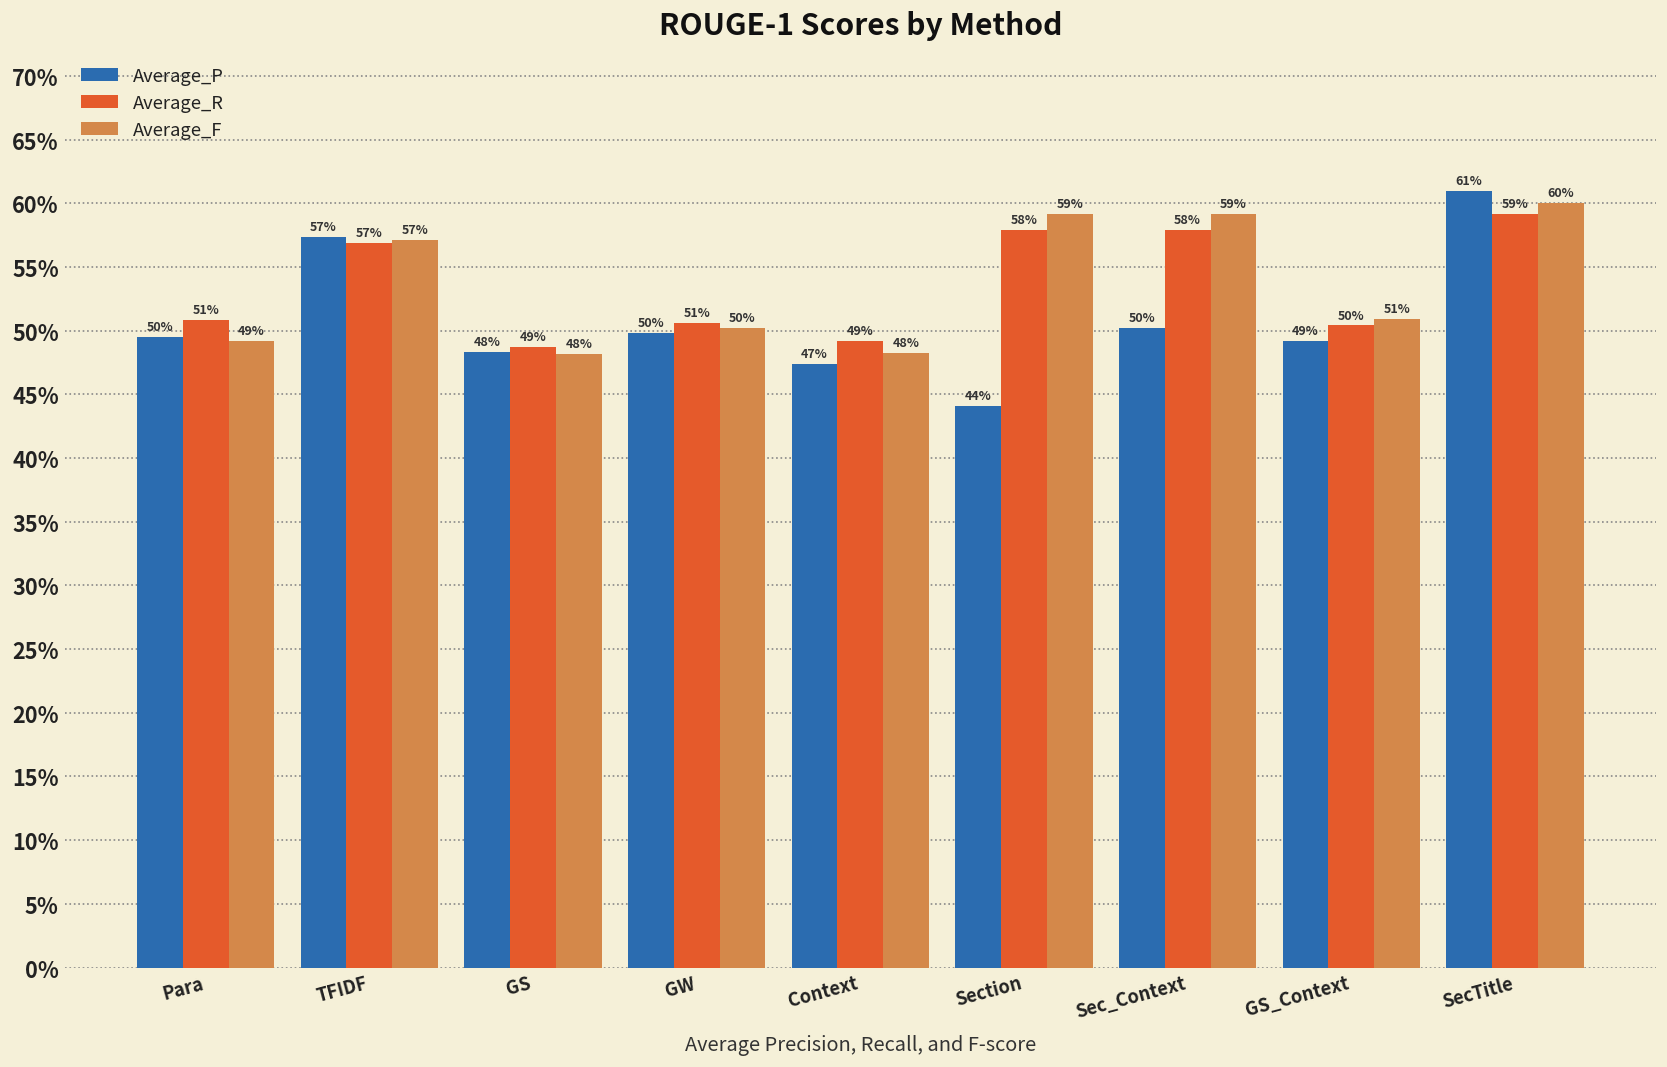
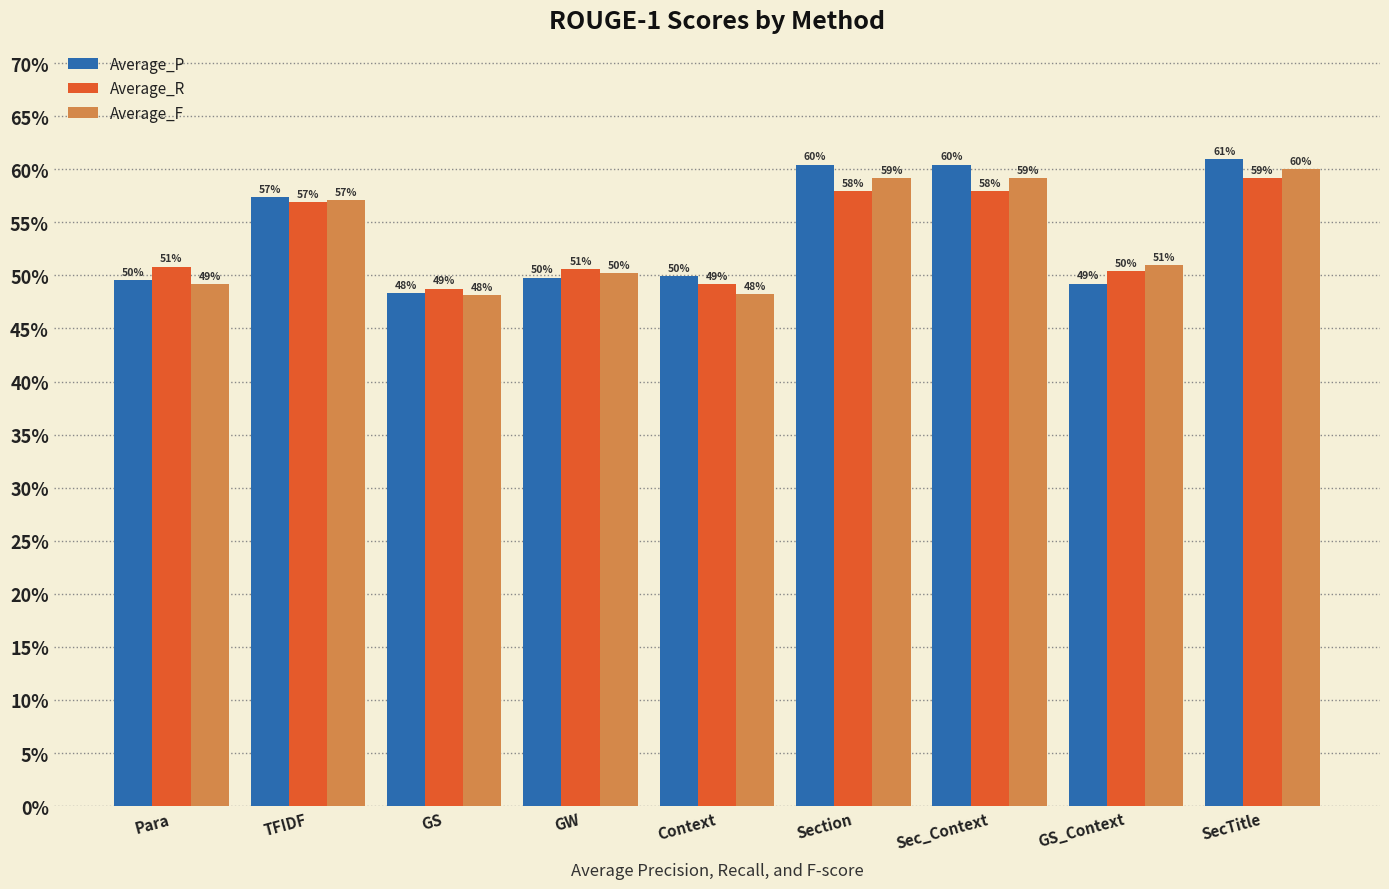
Average_P, Context: 47% -> 50%
Average_P, Section: 44% -> 60%
Average_P, Sec_Context: 50% -> 60%
